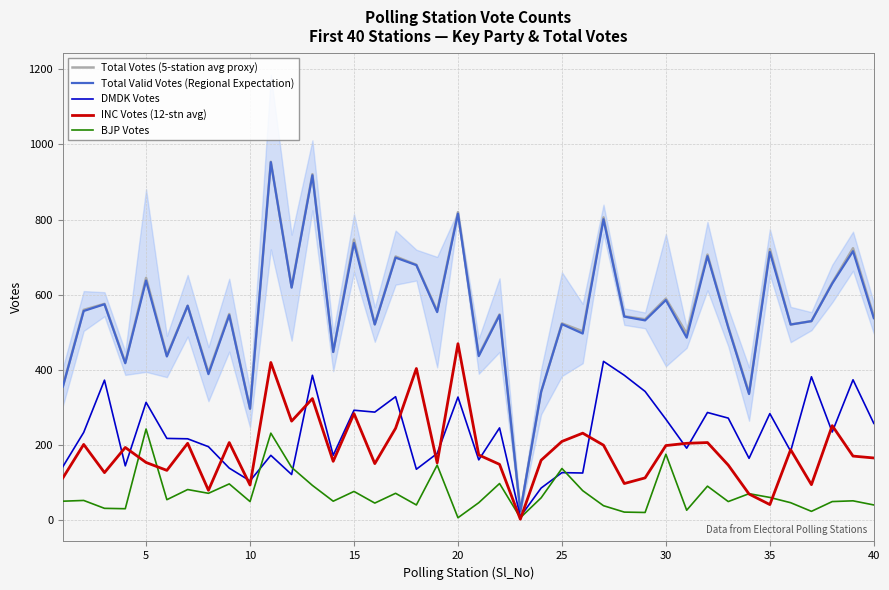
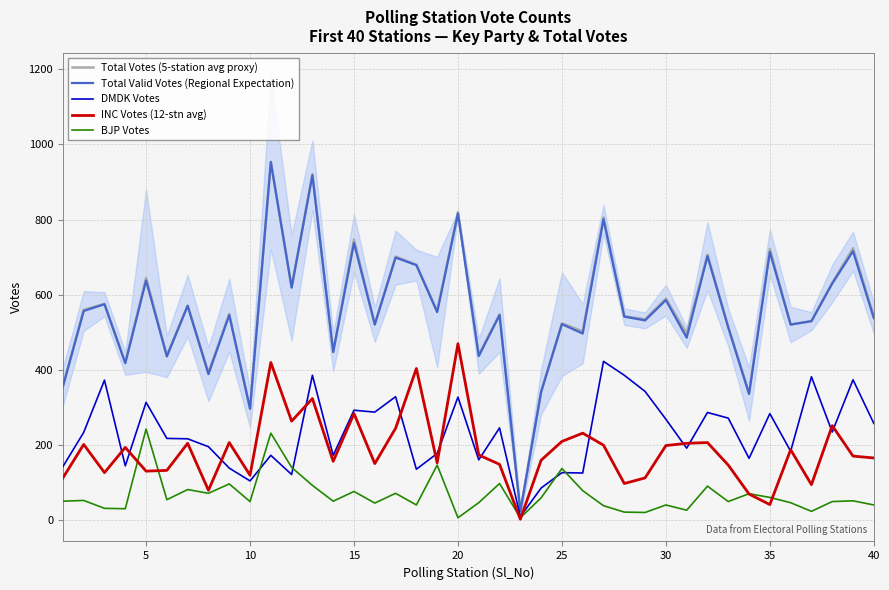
INC Votes (12-stn avg), 5: 150 -> 130
INC Votes (12-stn avg), 10: 90 -> 120
BJP Votes, 30: 180 -> 40
